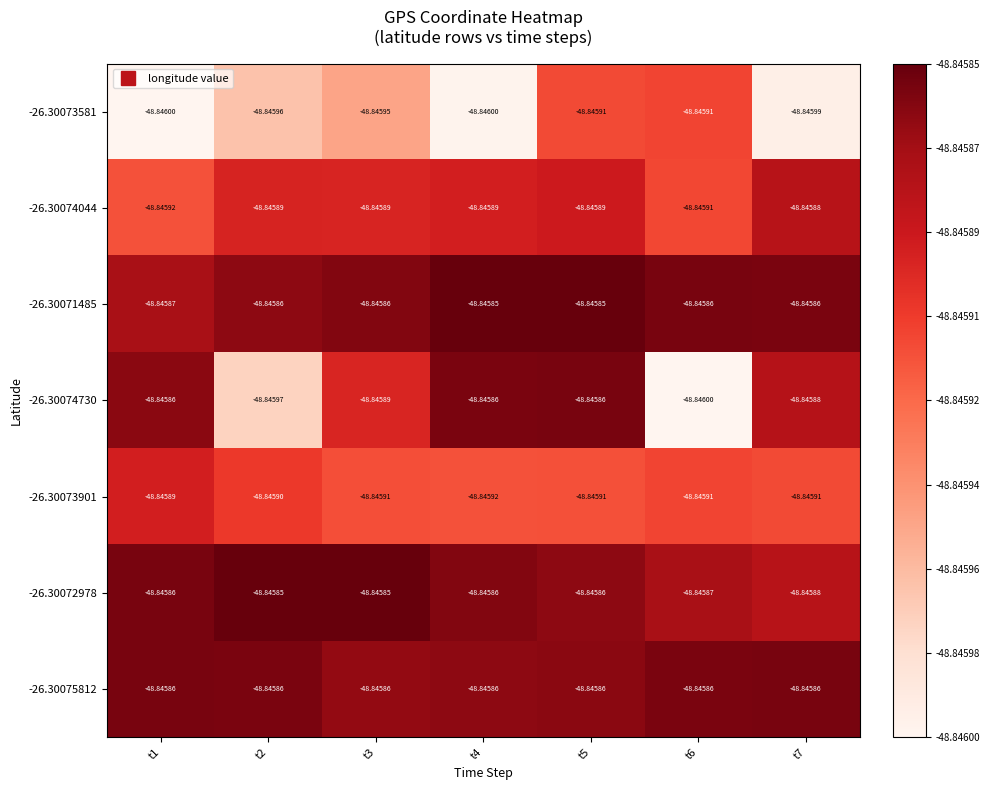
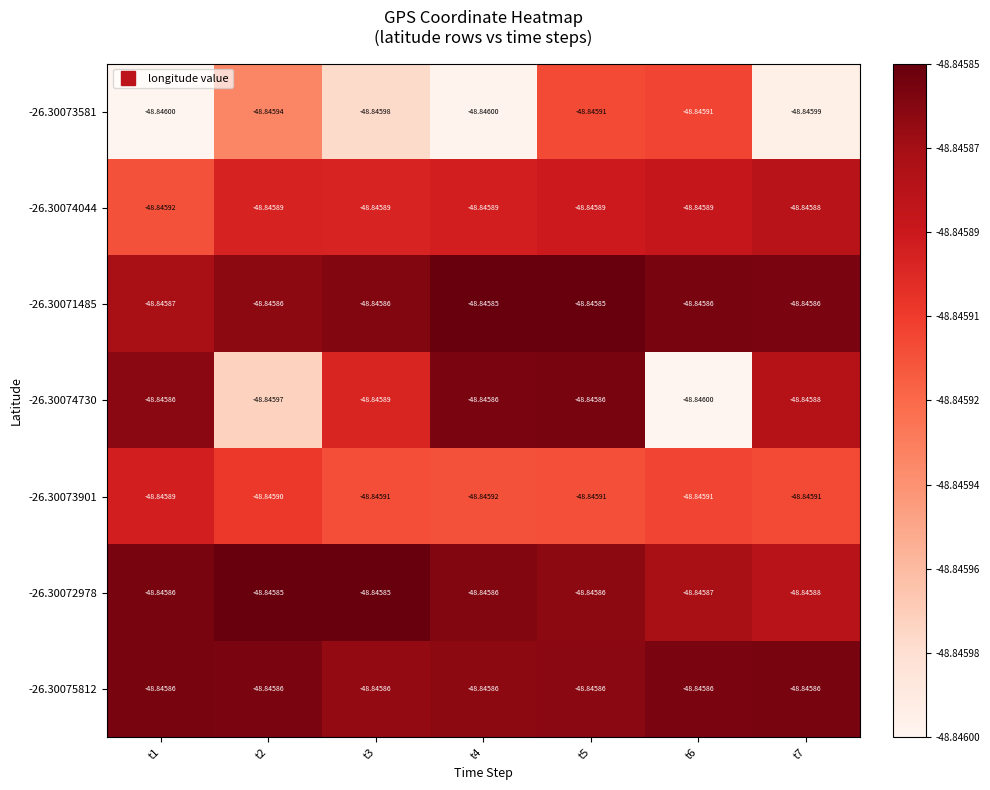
-26.30073581, t2: -48.84596 -> -48.84594
-26.30073581, t3: -48.84595 -> -48.84598
-26.30074044, t6: -48.84591 -> -48.84589
